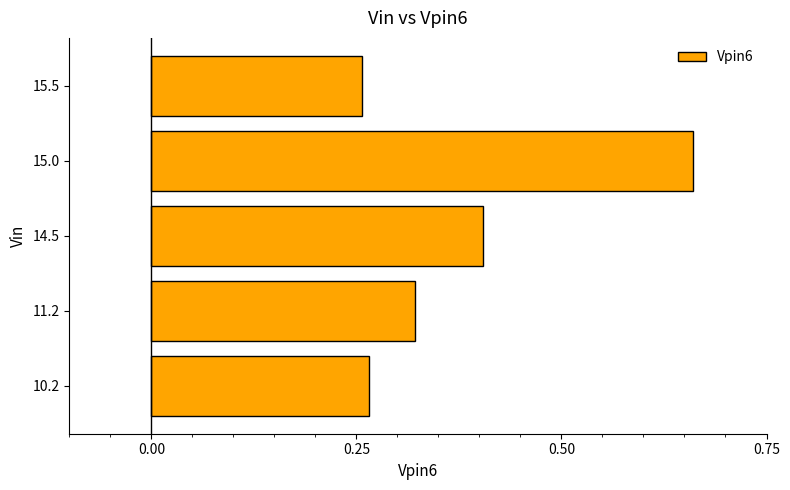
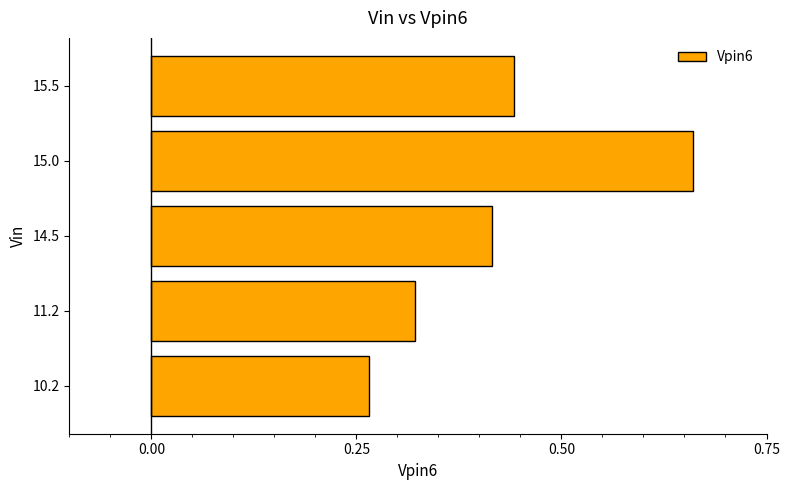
15.5: 0.26 -> 0.44
14.5: 0.40 -> 0.42
